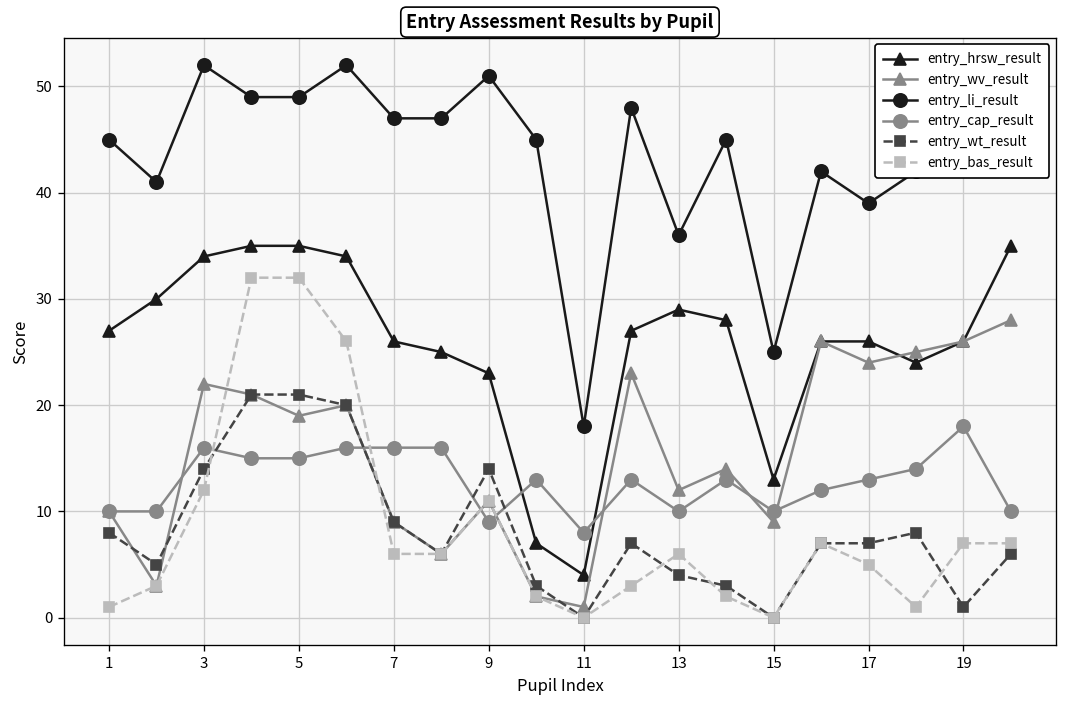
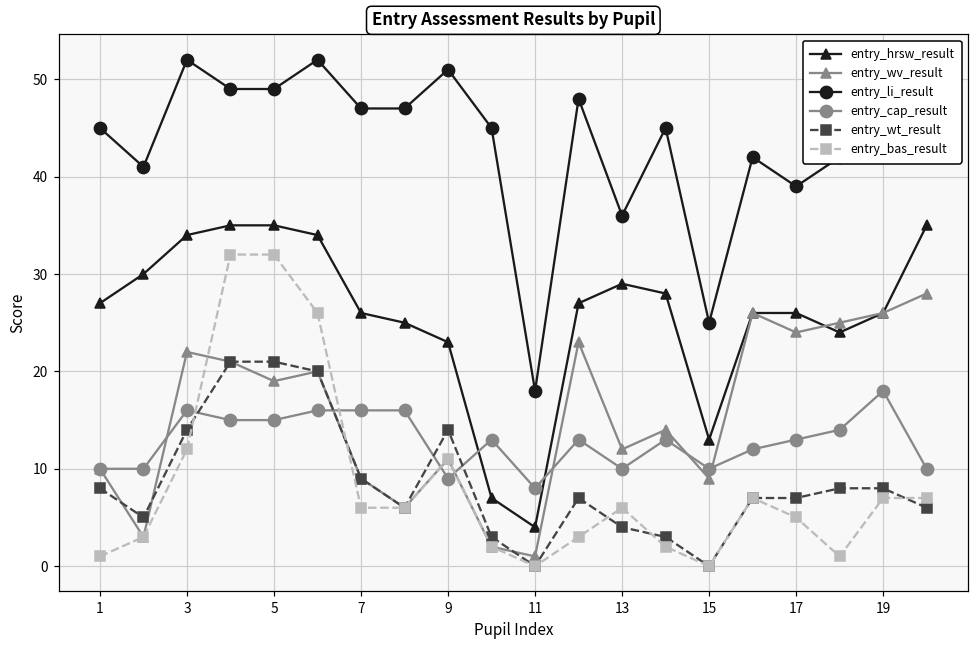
entry_wt_result, 19: 1 -> 8
